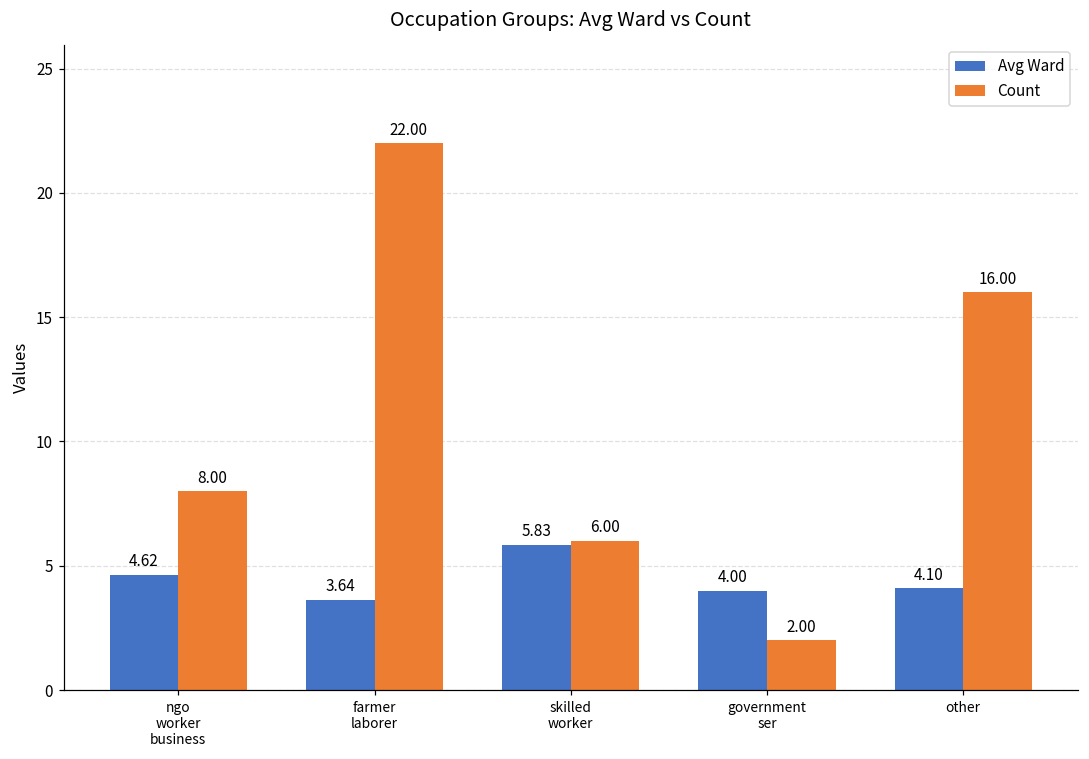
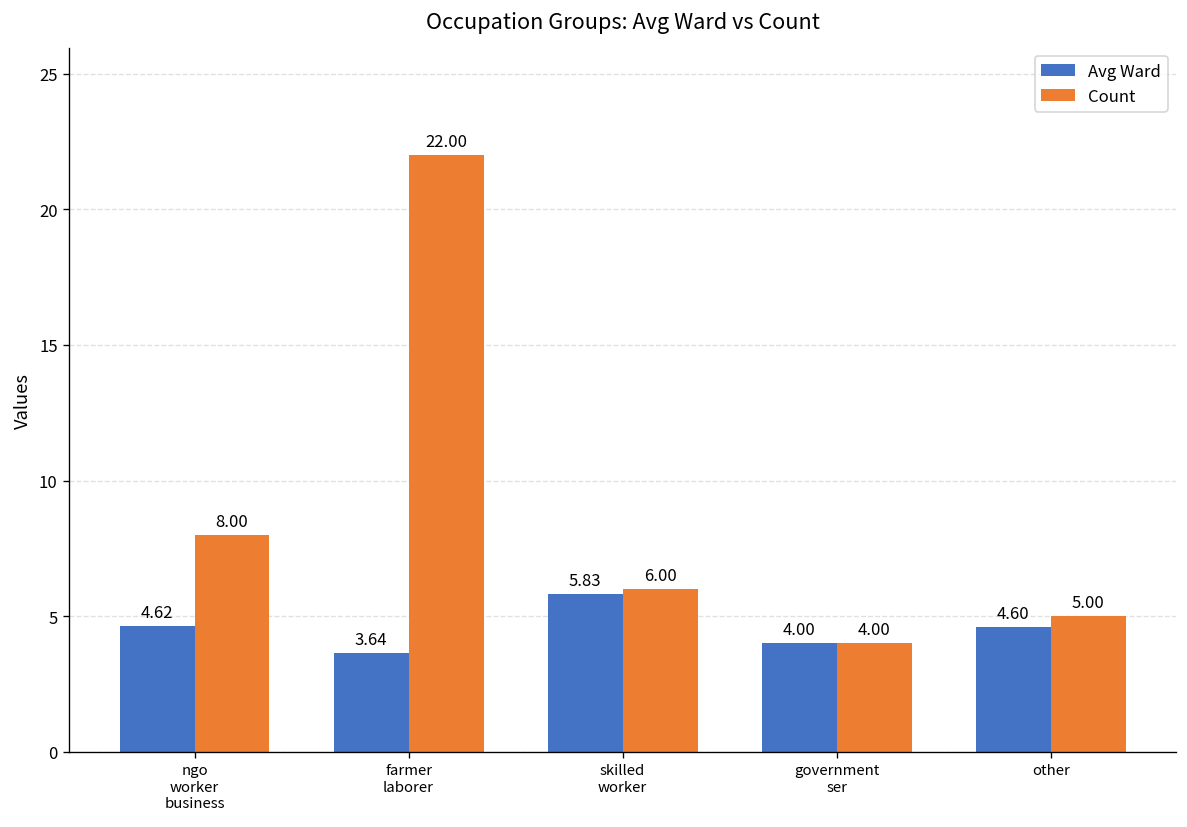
Count, government ser: 2.00 -> 4.00
Avg Ward, other: 4.10 -> 4.60
Count, other: 16.00 -> 5.00
